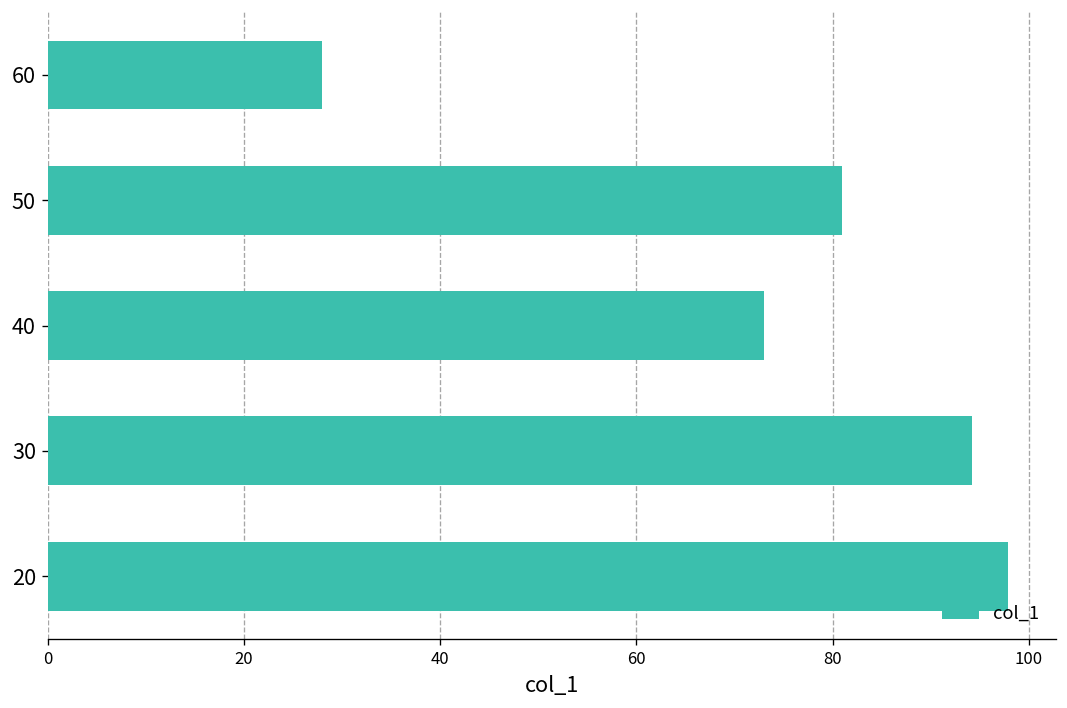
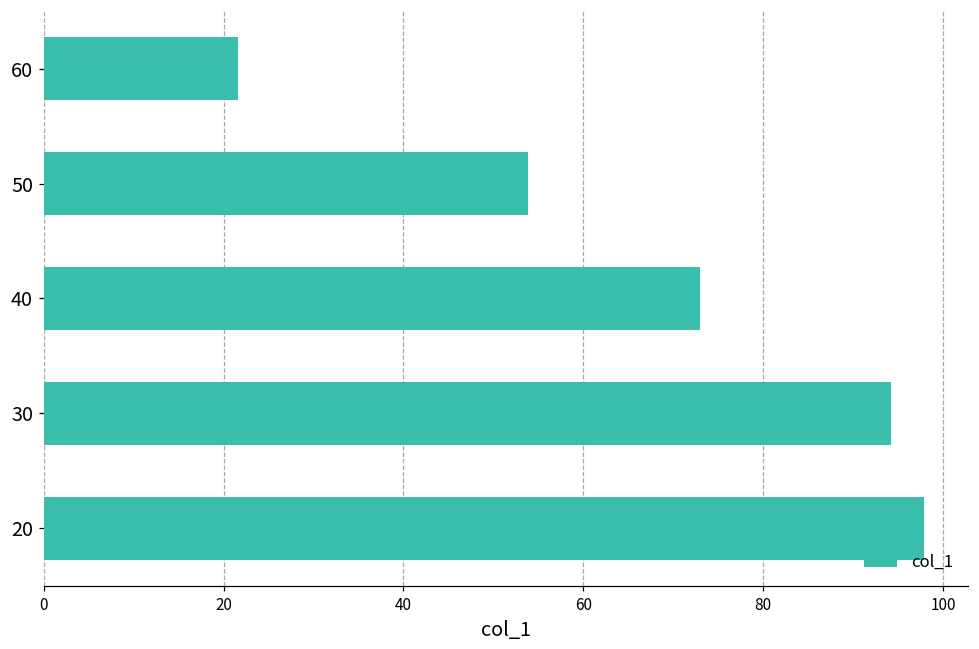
60: 28 -> 22
50: 81 -> 54
